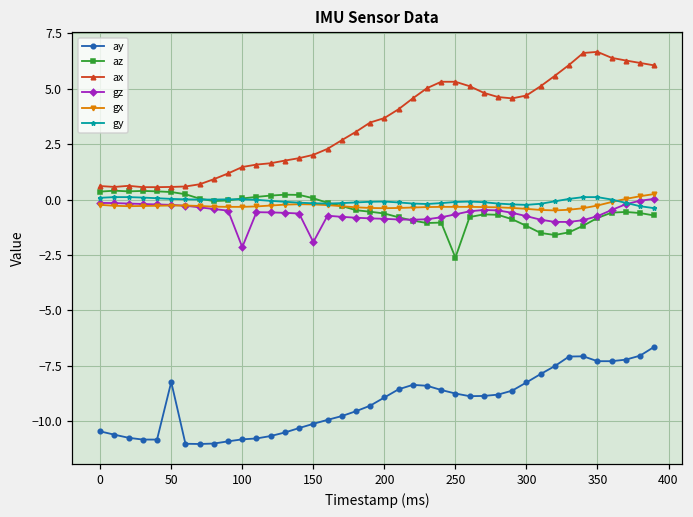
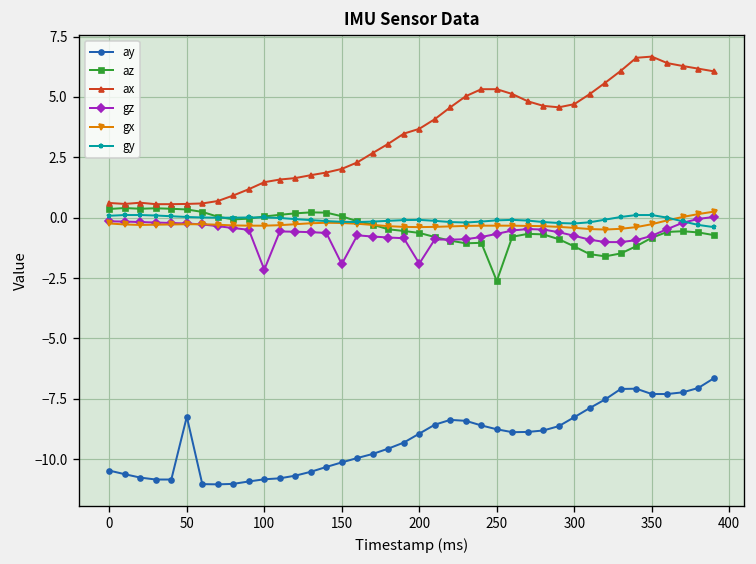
gz, 200: -0.9 -> -1.9
